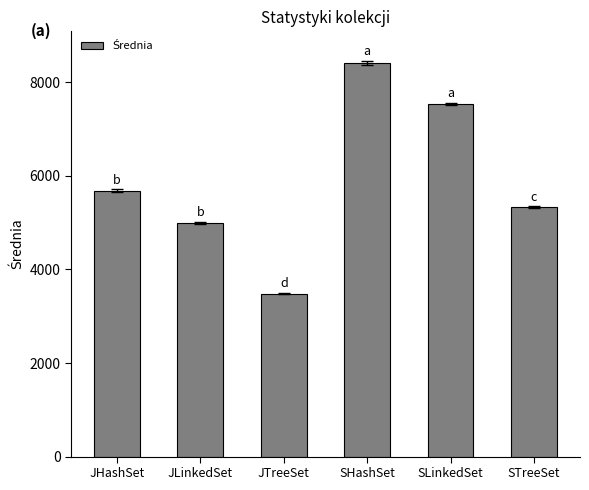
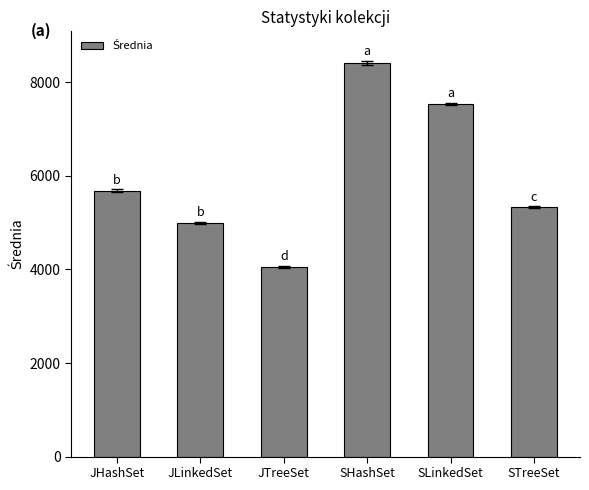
Średnia, JTreeSet: 3500 -> 4100
